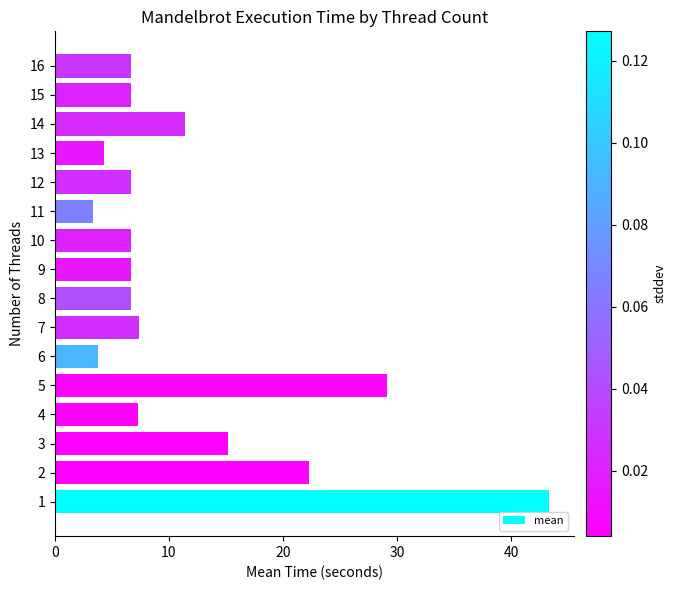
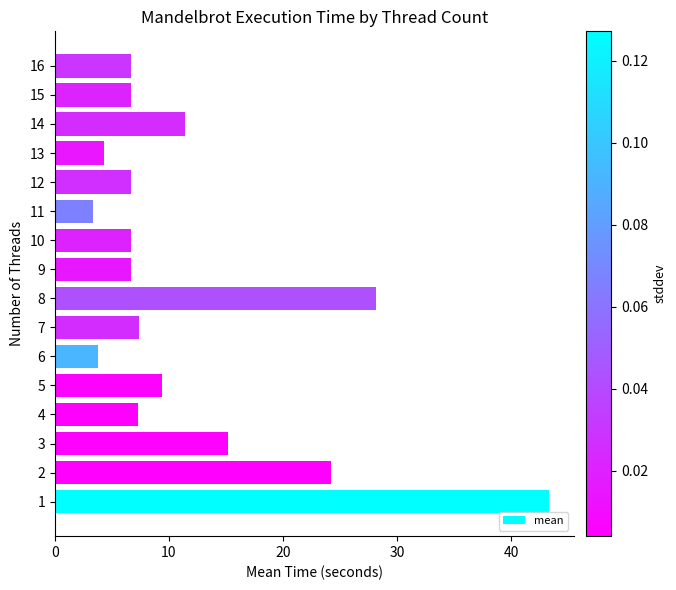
8: 6.7 -> 28.1
5: 29.1 -> 9.4
2: 22.2 -> 24.2
